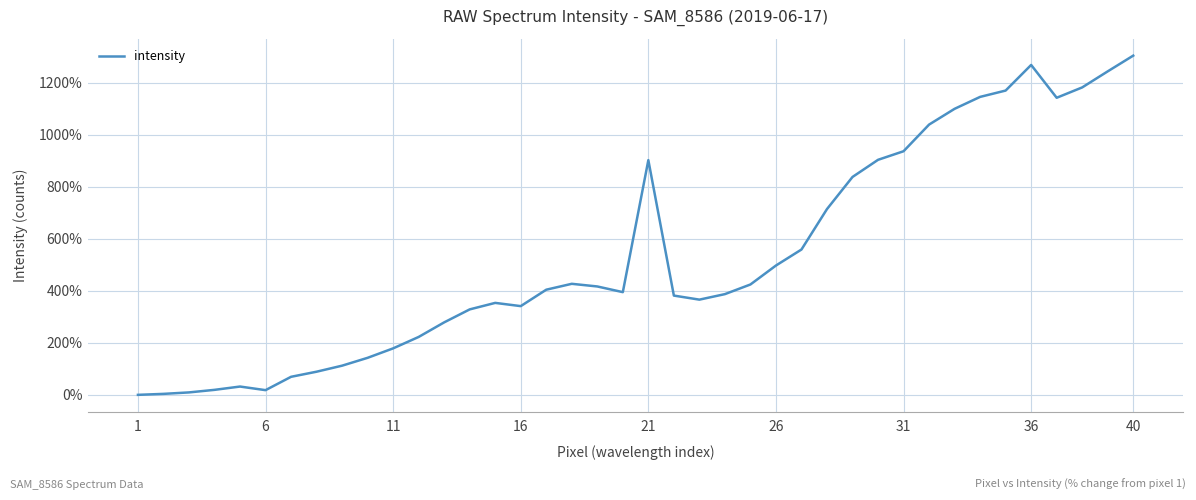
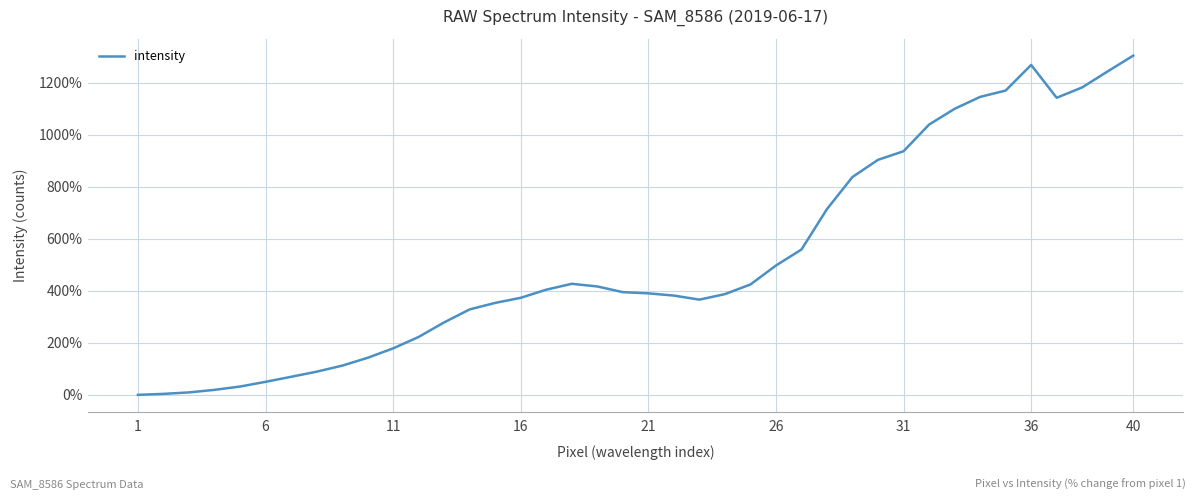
6: 20% -> 50%
16: 340% -> 370%
21: 900% -> 390%
